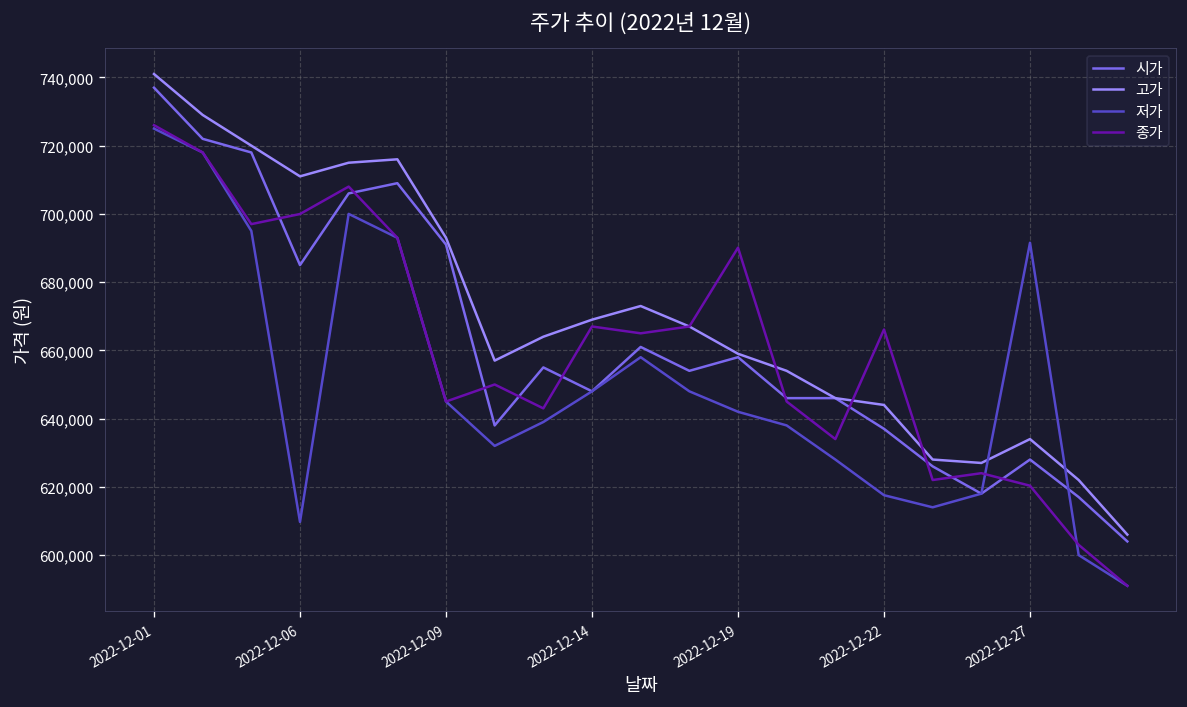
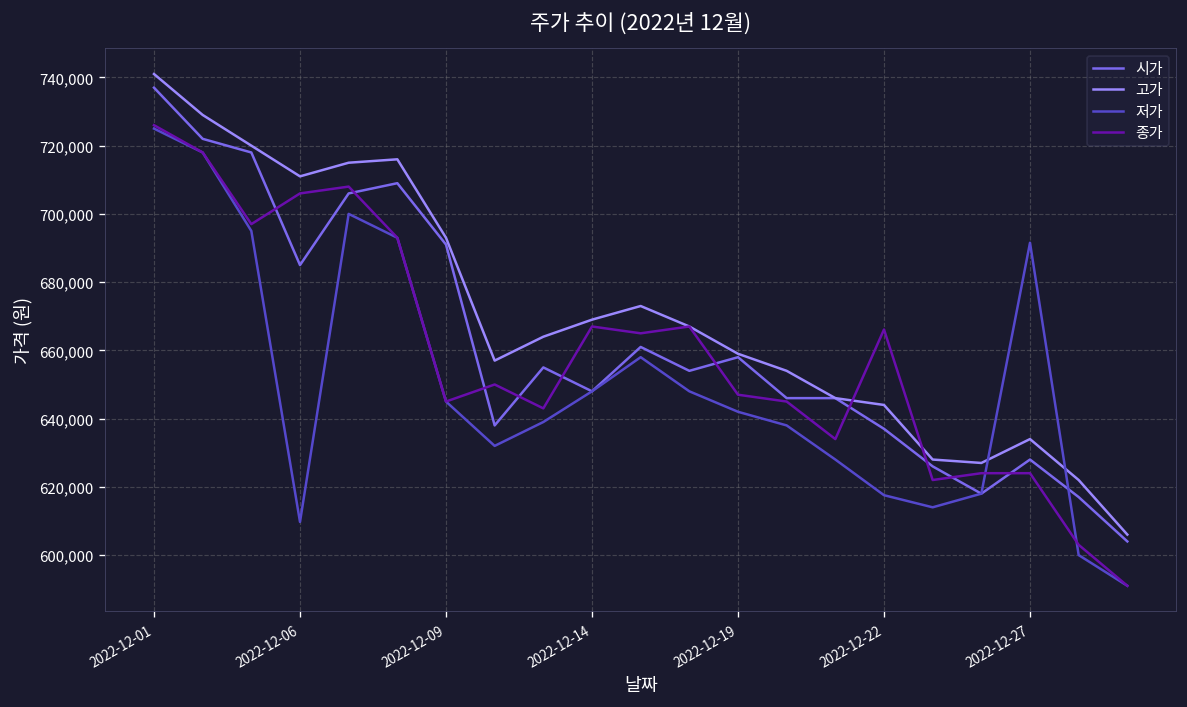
종가, 2022-12-06: 700,000 -> 706,000
종가, 2022-12-19: 690,000 -> 647,000
종가, 2022-12-27: 620,000 -> 624,000
